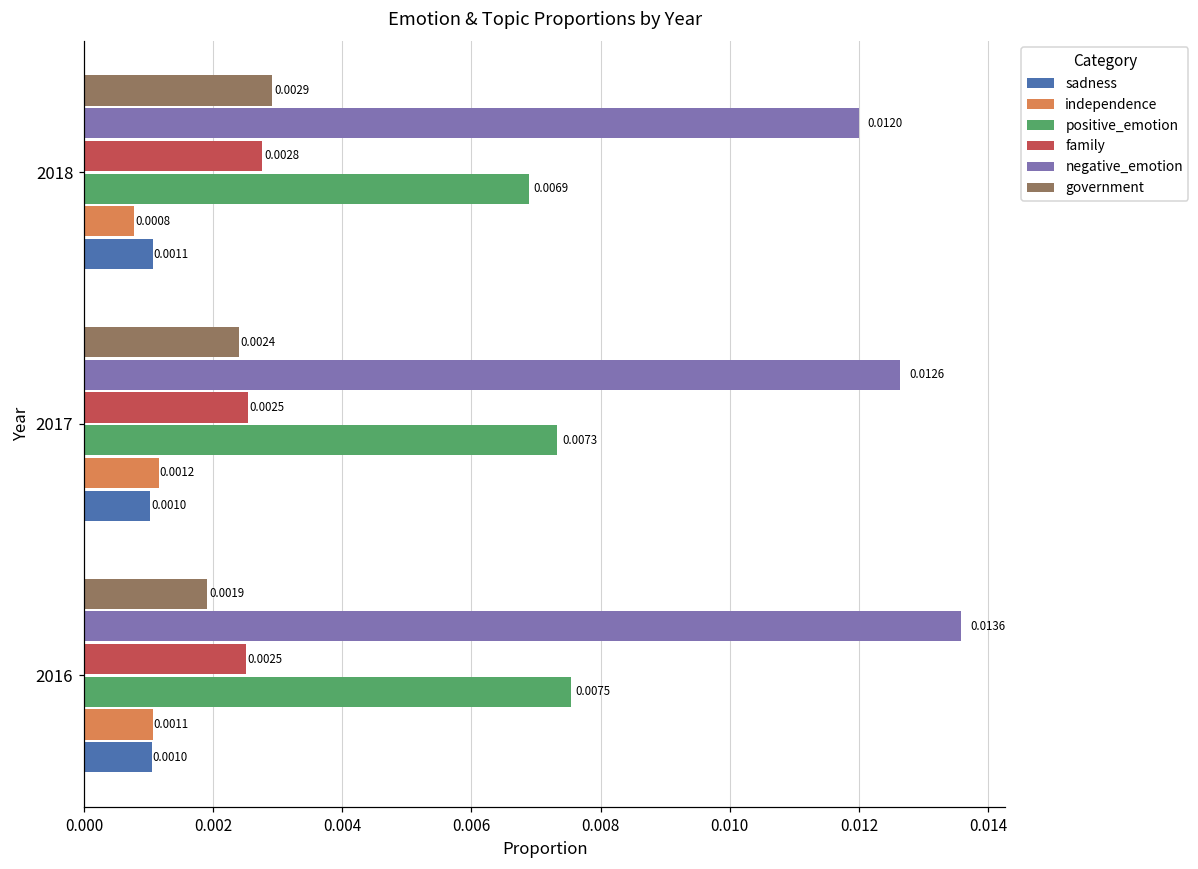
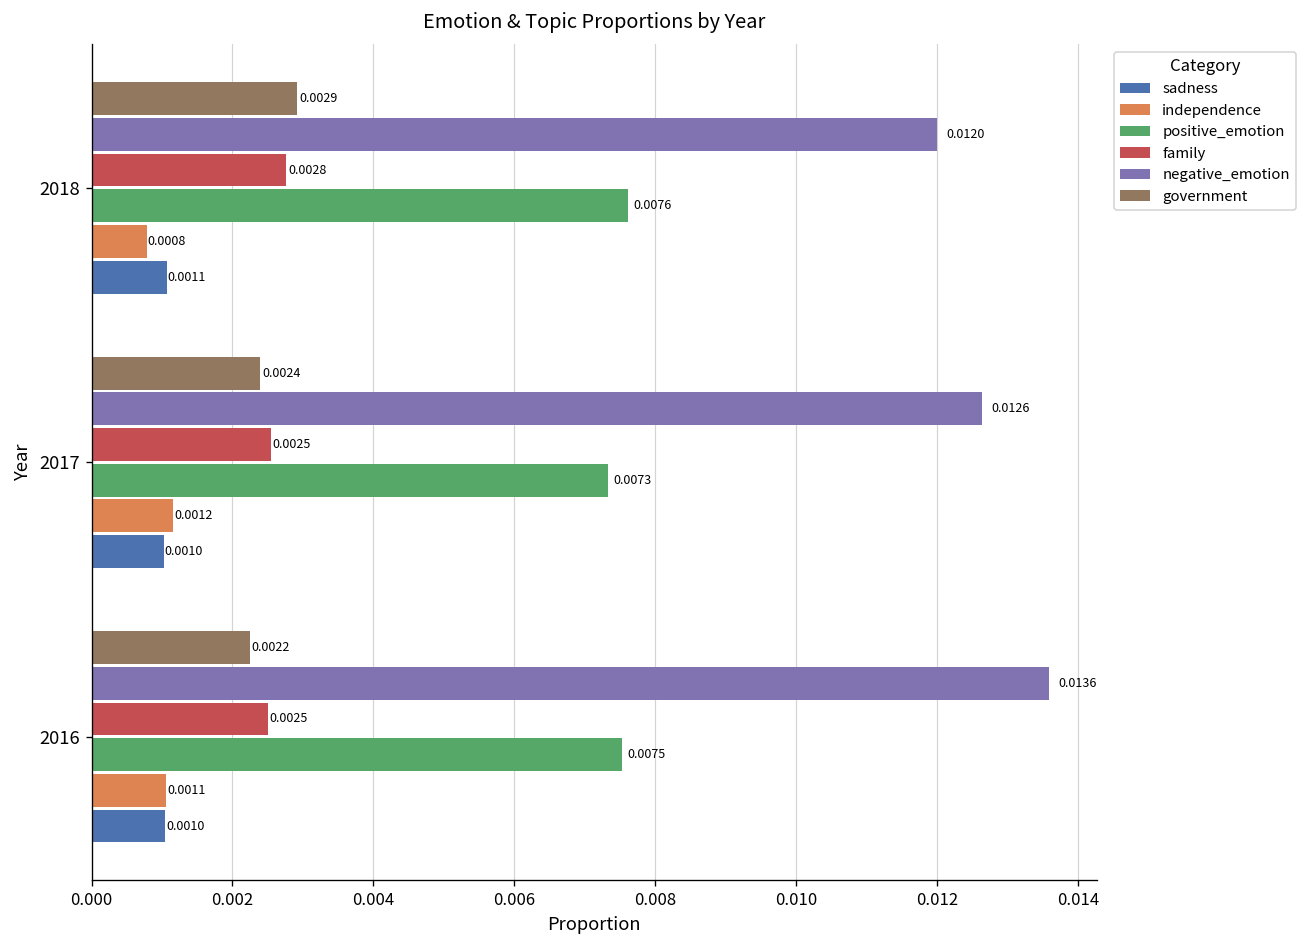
positive_emotion, 2018: 0.0069 -> 0.0076
government, 2016: 0.0019 -> 0.0022
